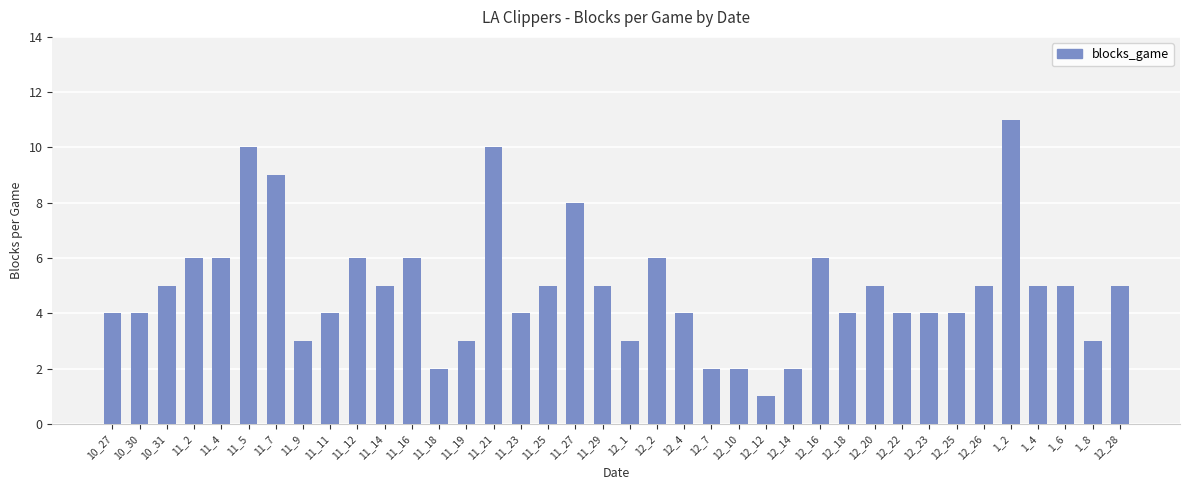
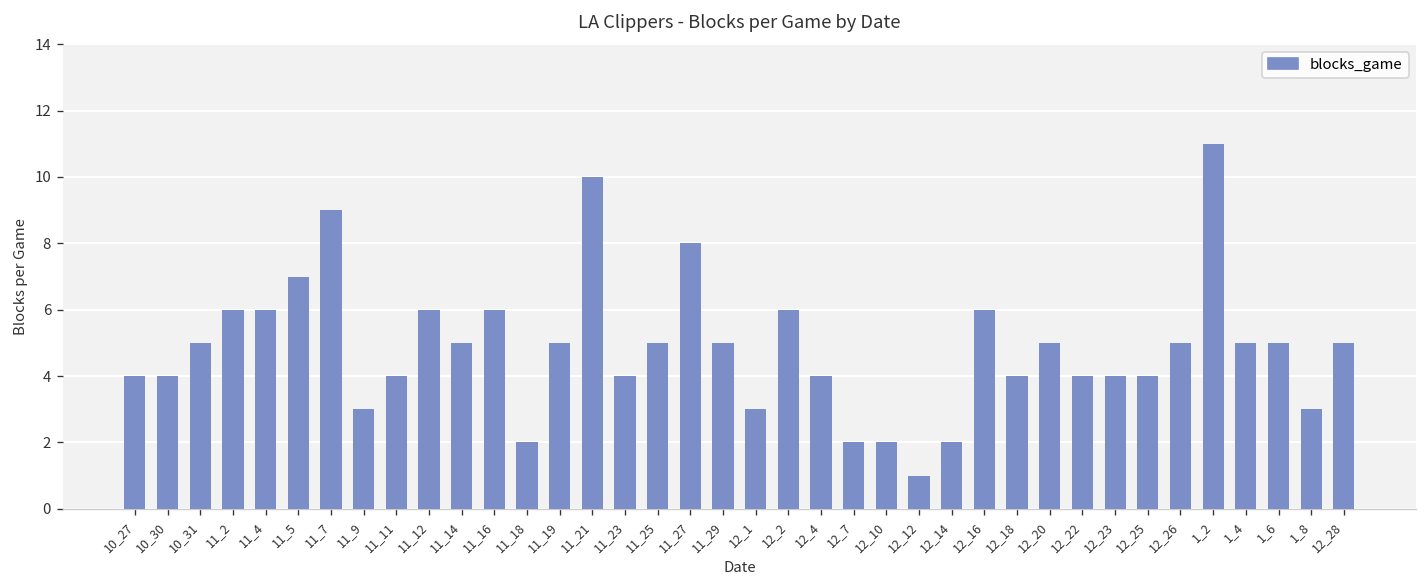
11_5: 10 -> 7
11_19: 3 -> 5
